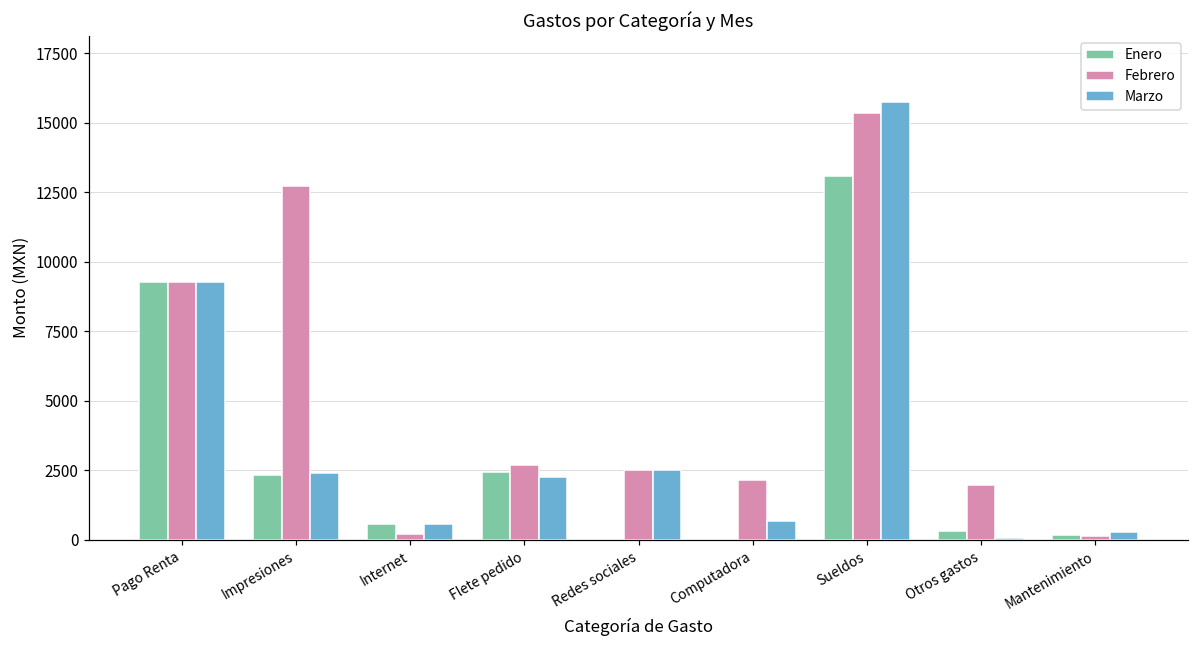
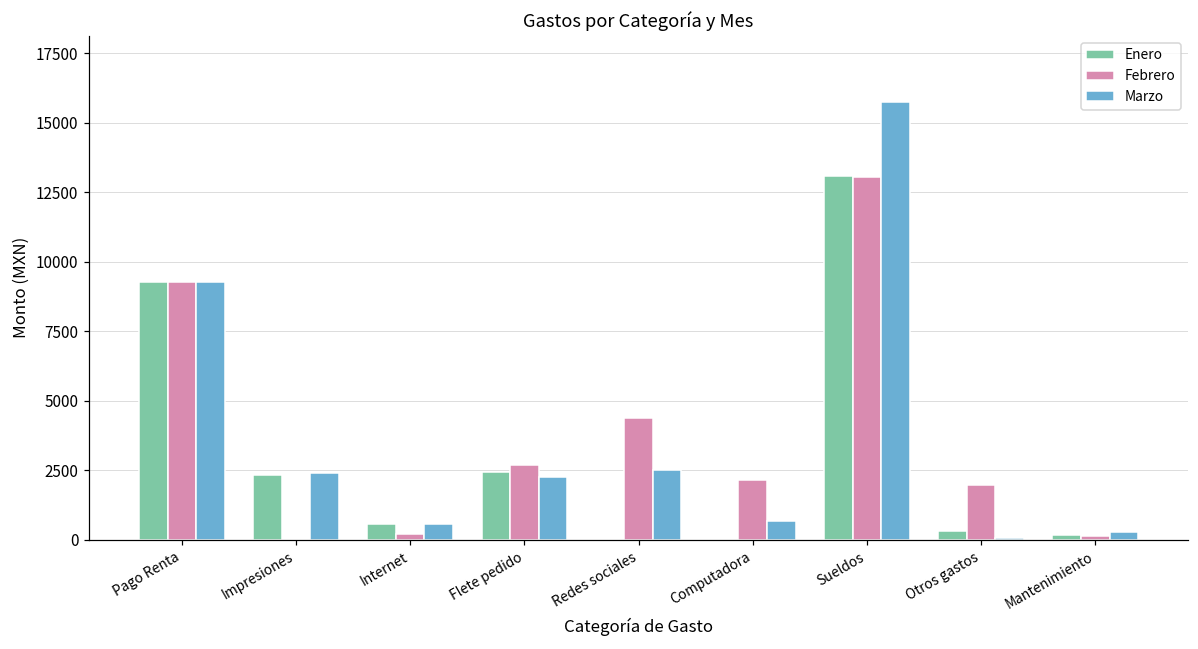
Febrero, Impresiones: 12700 -> 0
Febrero, Redes sociales: 2500 -> 4400
Febrero, Sueldos: 15300 -> 13100
